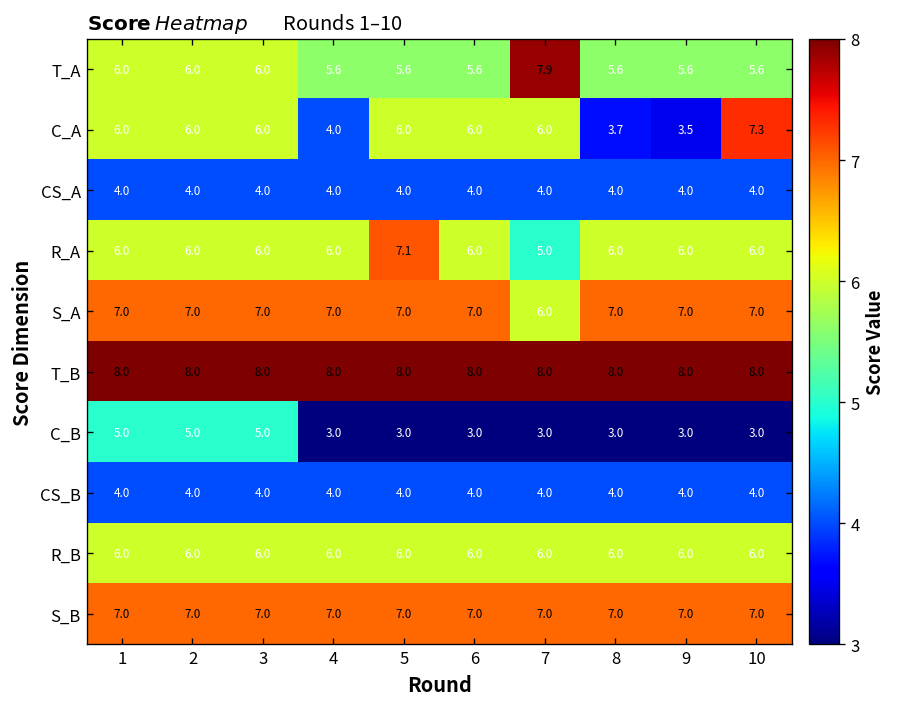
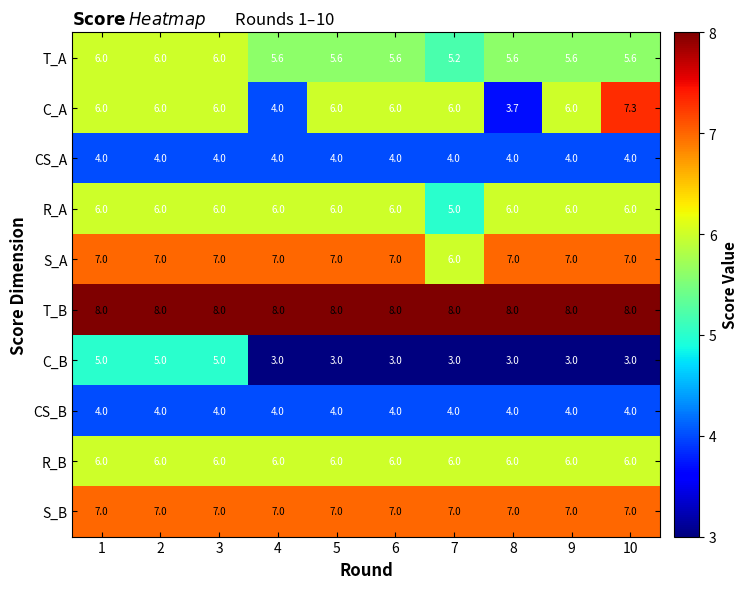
T_A, 7: 7.9 -> 5.2
C_A, 9: 3.5 -> 6.0
R_A, 5: 7.1 -> 6.0
